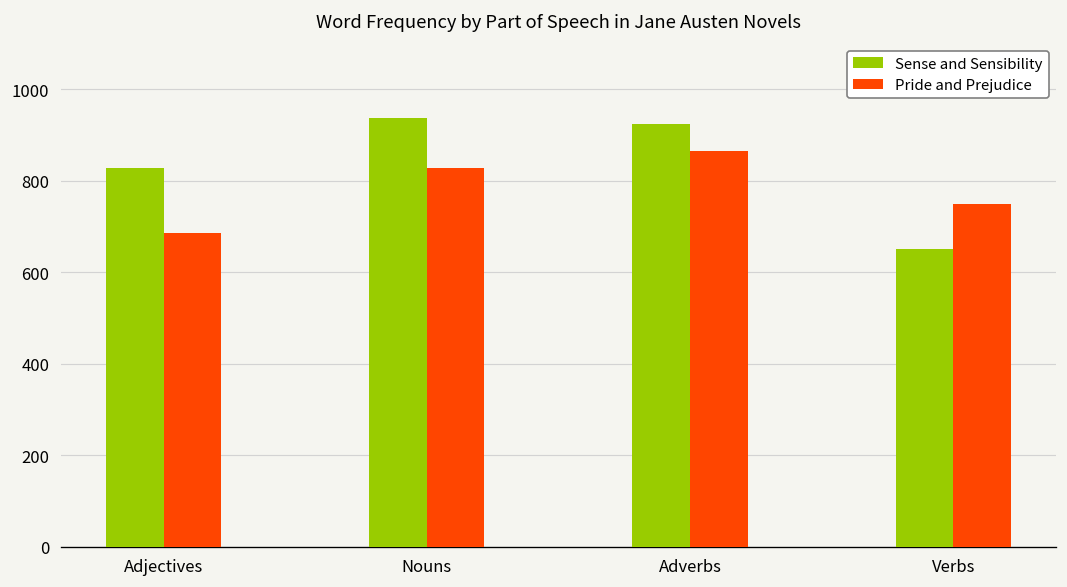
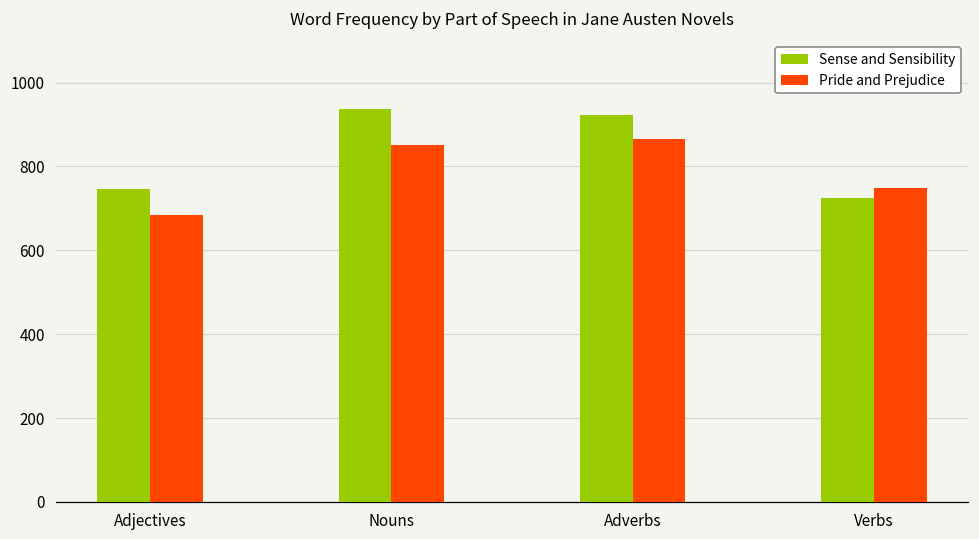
Sense and Sensibility, Adjectives: 830 -> 750
Pride and Prejudice, Nouns: 830 -> 850
Sense and Sensibility, Verbs: 650 -> 730
